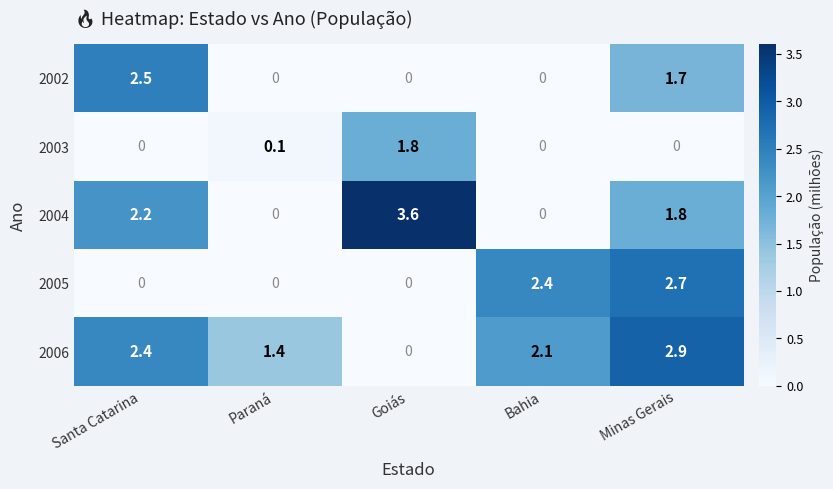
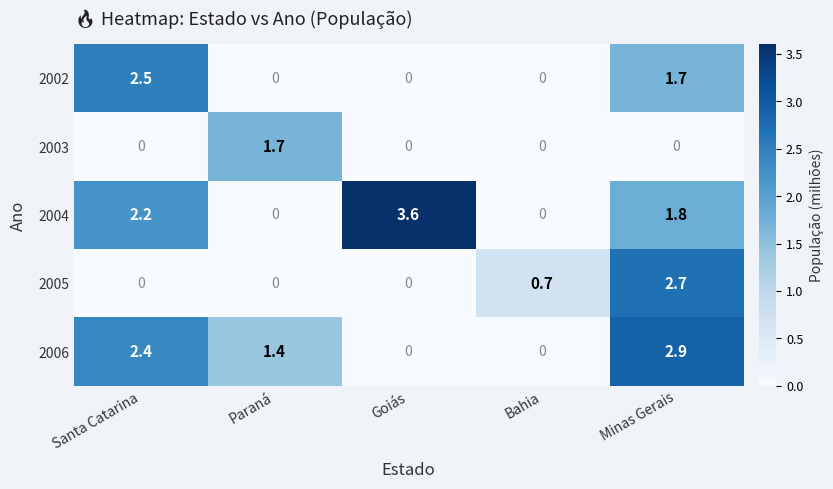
2003, Paraná: 0.1 -> 1.7
2003, Goiás: 1.8 -> 0
2005, Bahia: 2.4 -> 0.7
2006, Bahia: 2.1 -> 0
